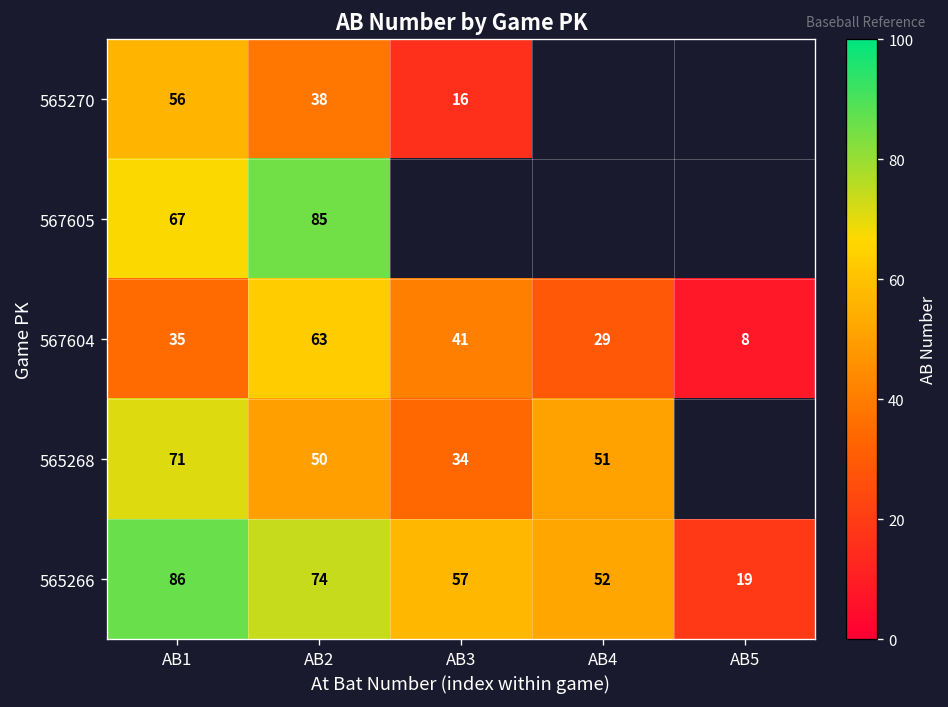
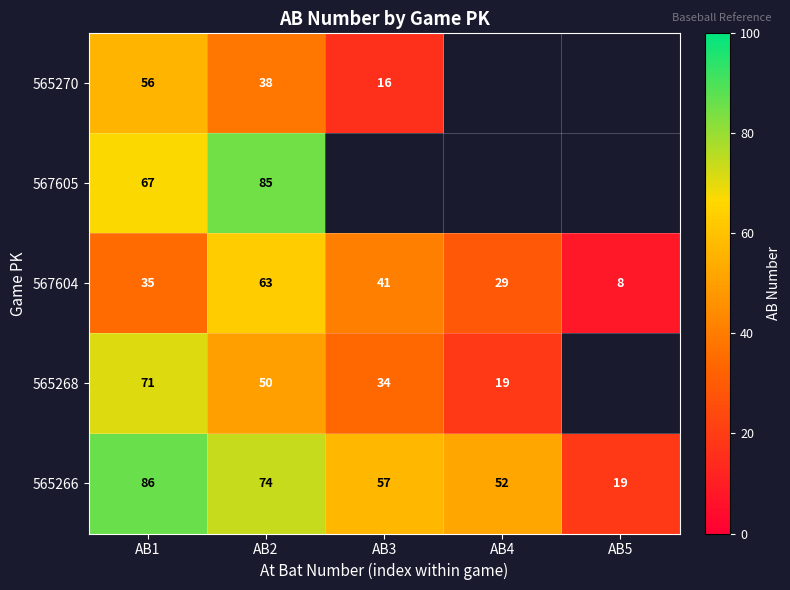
565268, AB4: 51 -> 19
